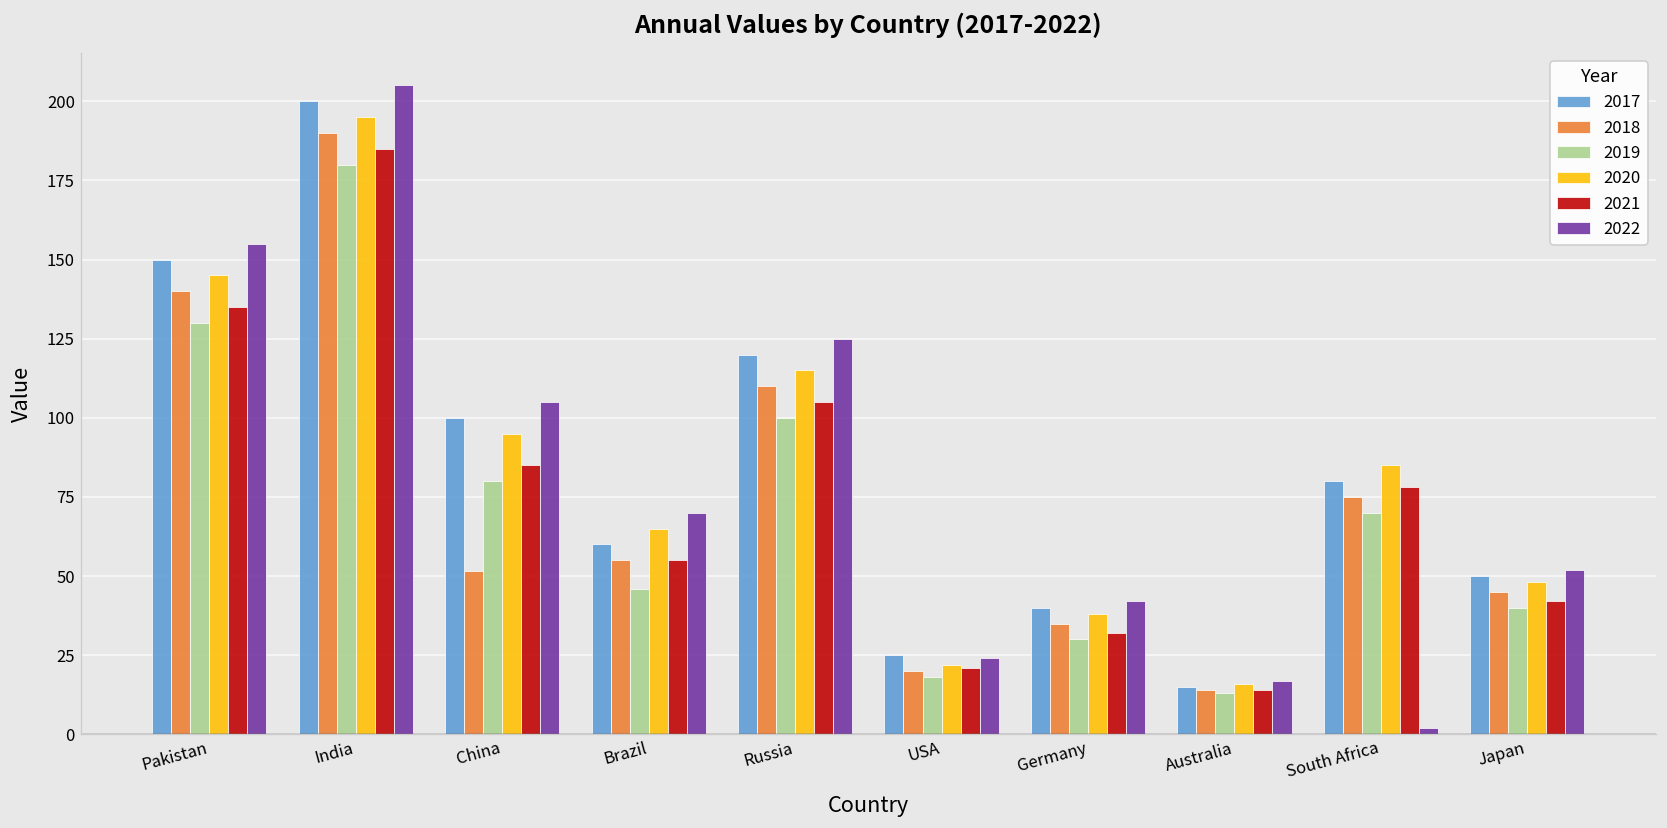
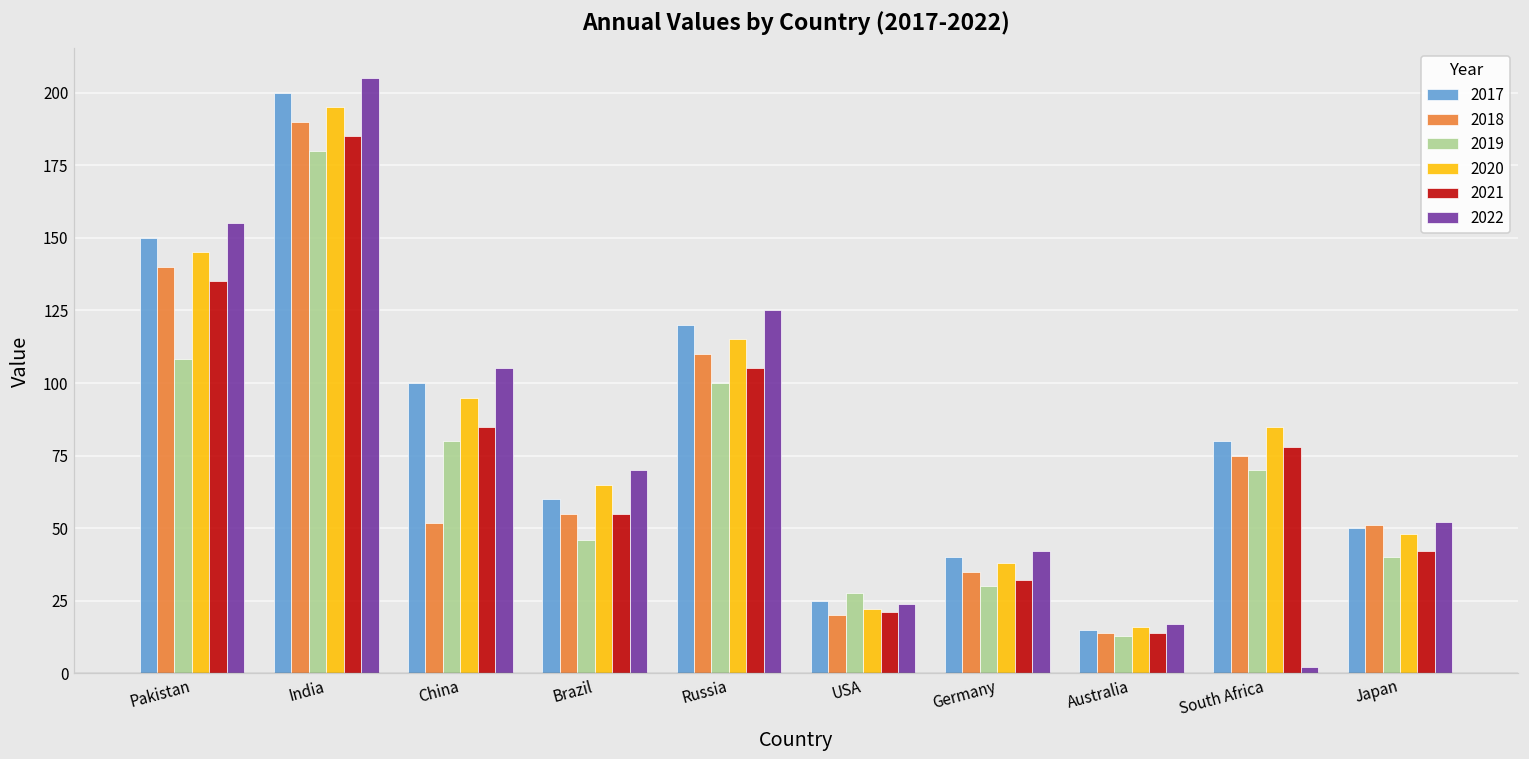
2019, Pakistan: 130 -> 108
2019, USA: 18 -> 28
2018, Japan: 45 -> 51
